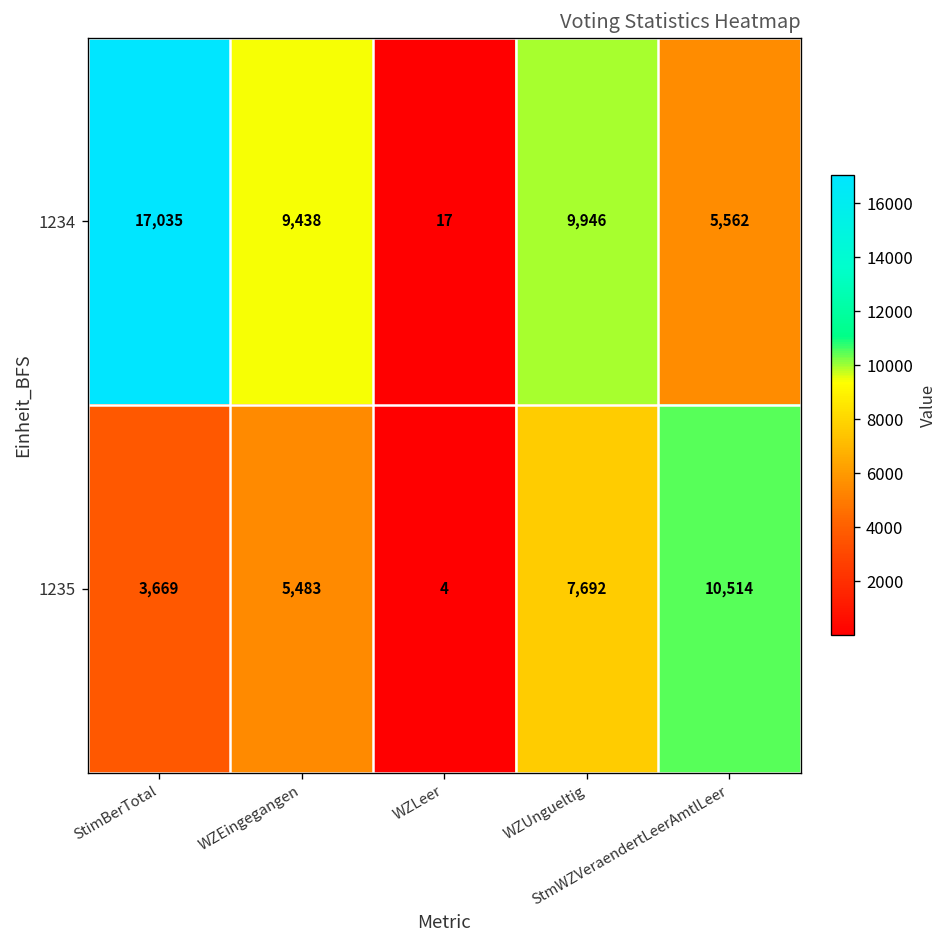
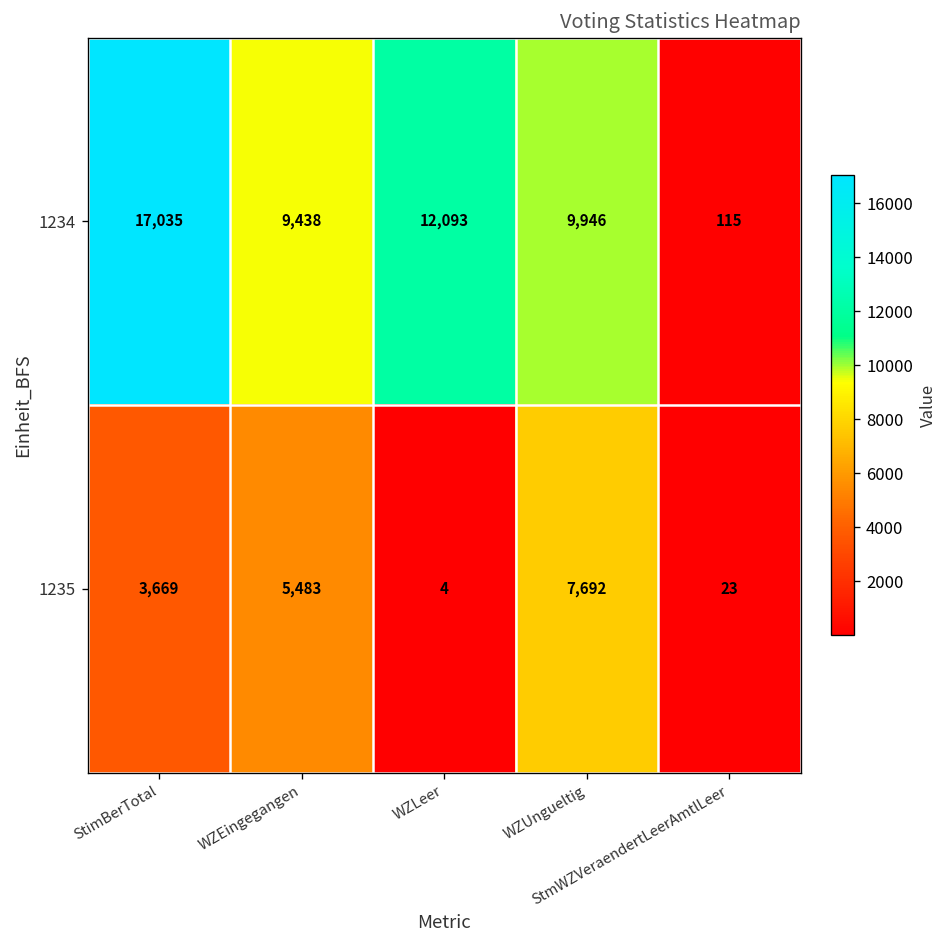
1234, WZLeer: 17 -> 12,093
1234, StmWZVeraendertLeerAmtlLeer: 5,562 -> 115
1235, StmWZVeraendertLeerAmtlLeer: 10,514 -> 23
